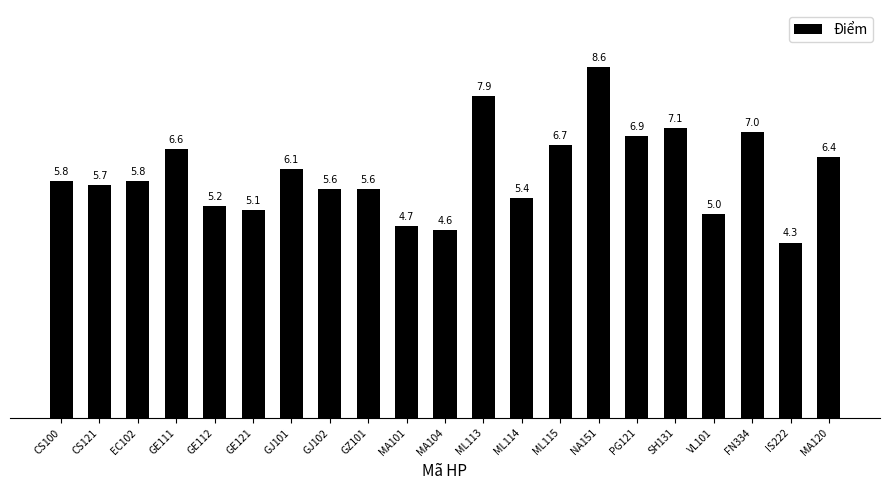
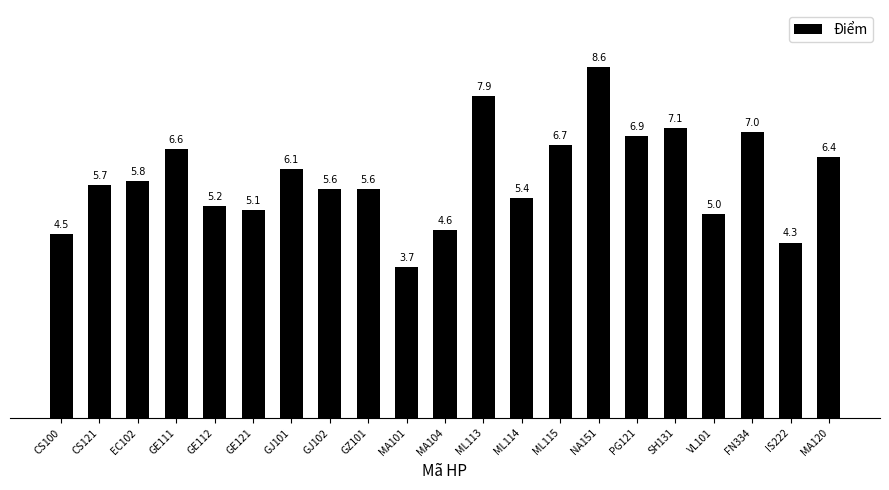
CS100: 5.8 -> 4.5
MA101: 4.7 -> 3.7
